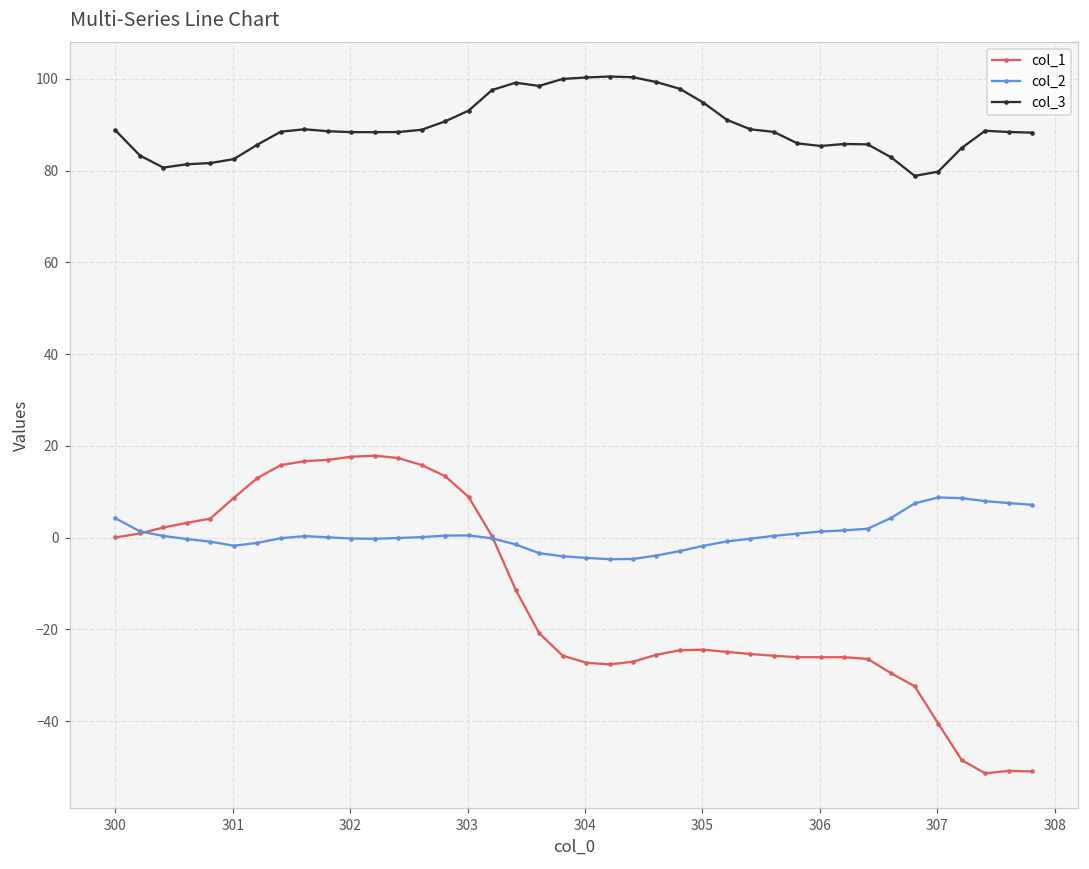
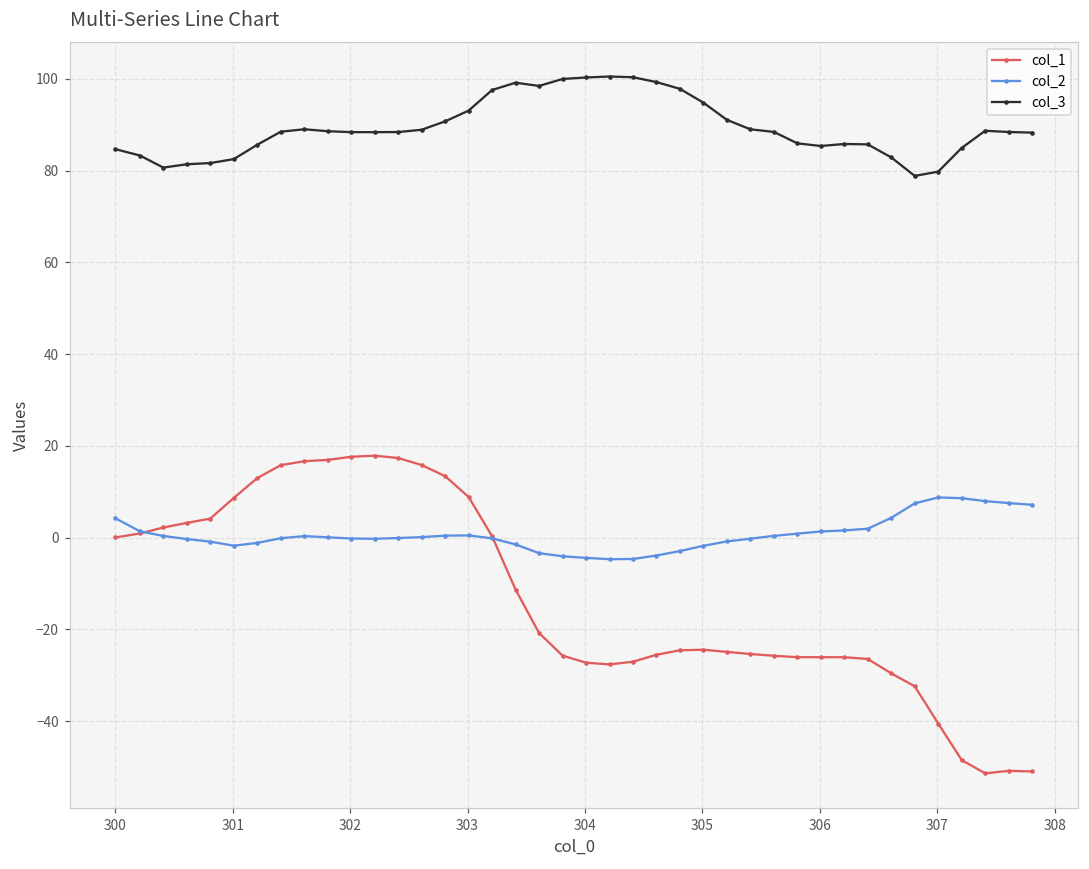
col_3, 300: 89 -> 85
